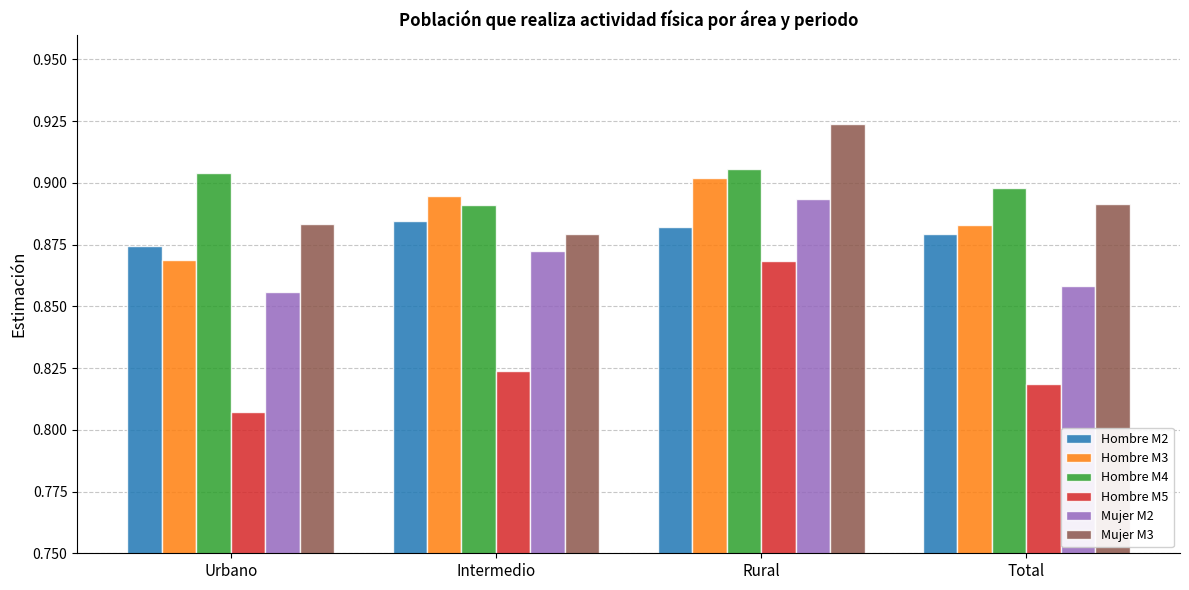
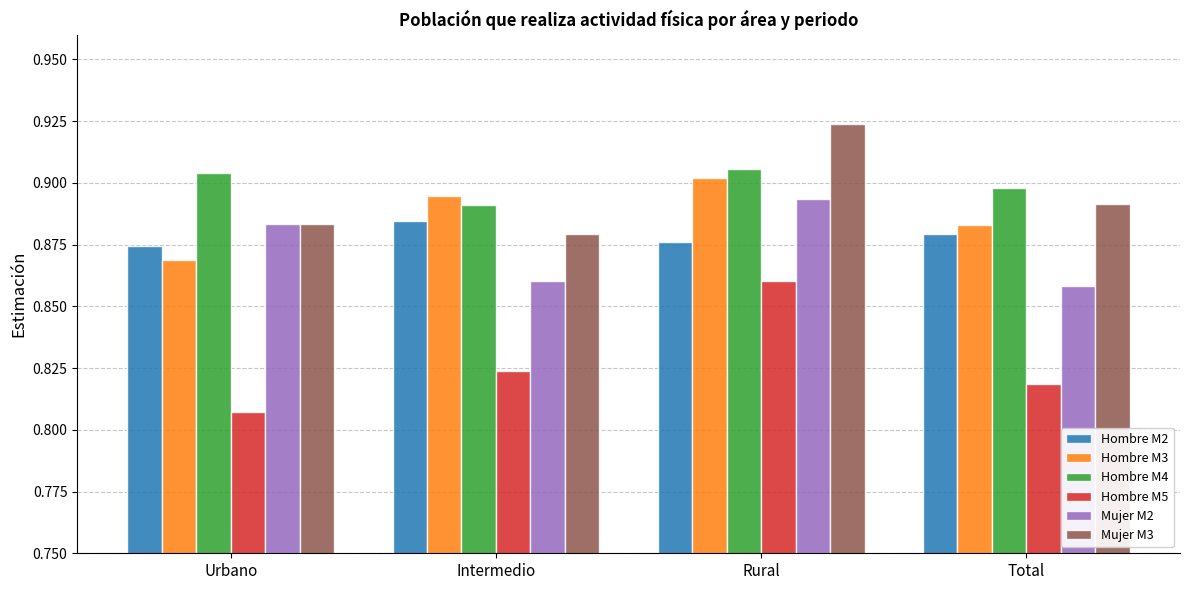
Mujer M2, Urbano: 0.856 -> 0.884
Mujer M2, Intermedio: 0.872 -> 0.860
Hombre M2, Rural: 0.882 -> 0.876
Hombre M5, Rural: 0.868 -> 0.860
